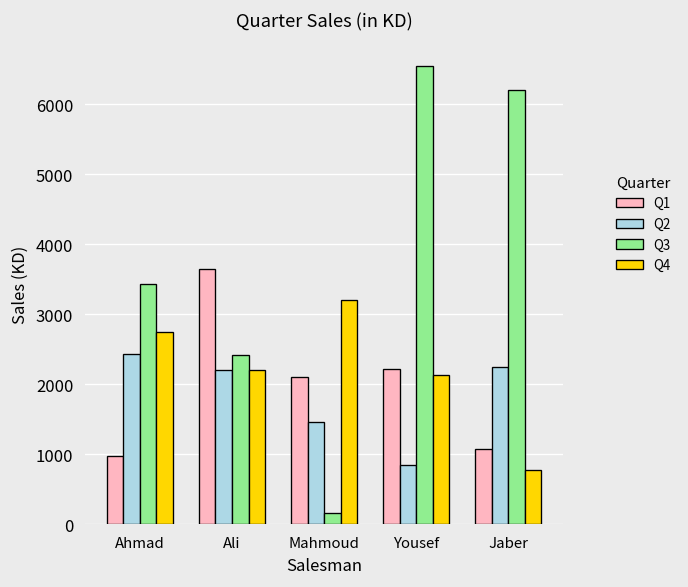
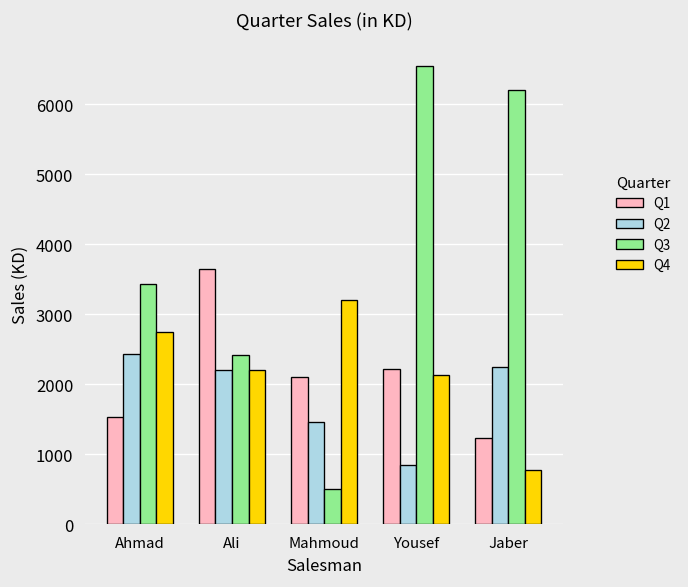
Q1, Ahmad: 1000 -> 1500
Q3, Mahmoud: 200 -> 500
Q1, Jaber: 1100 -> 1200
